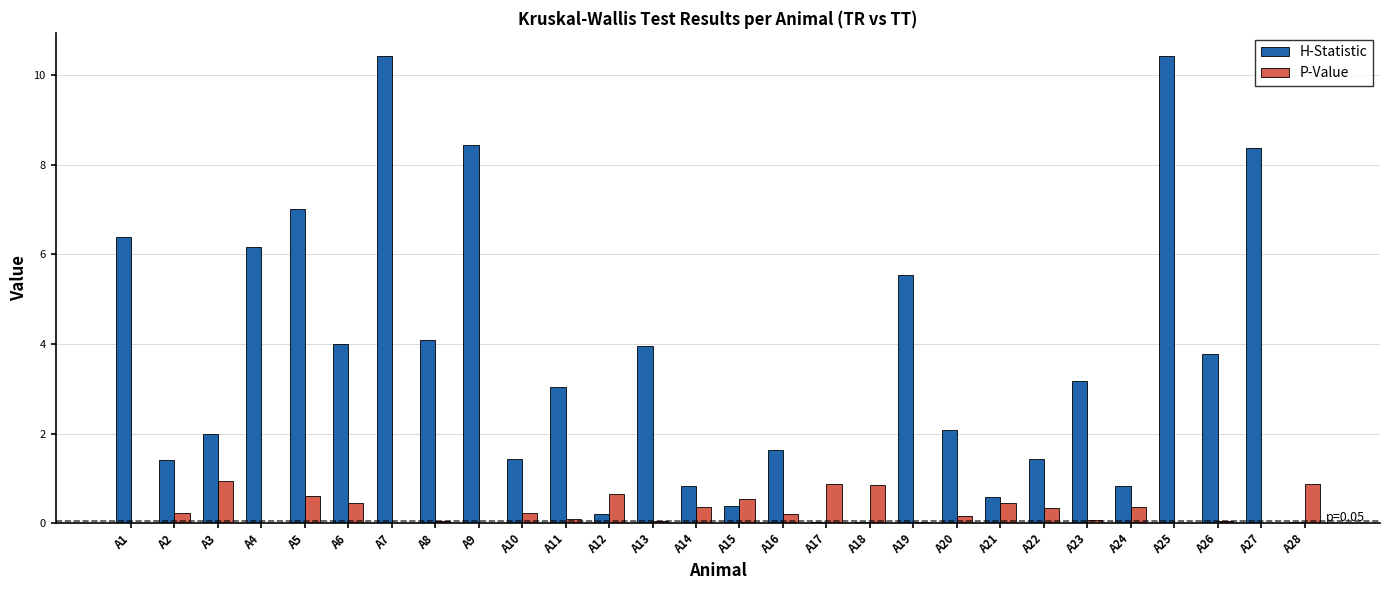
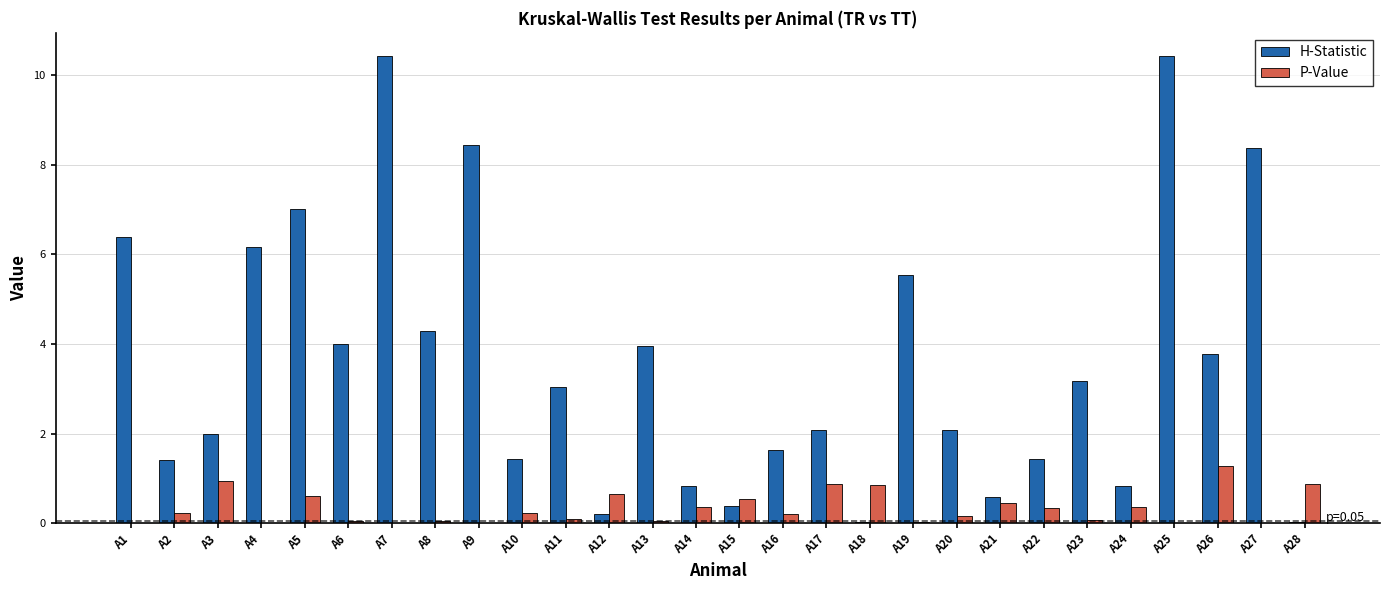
P-Value, A6: 0.4 -> 0.0
H-Statistic, A8: 4.1 -> 4.3
H-Statistic, A17: 0.0 -> 2.1
P-Value, A26: 0.1 -> 1.3
